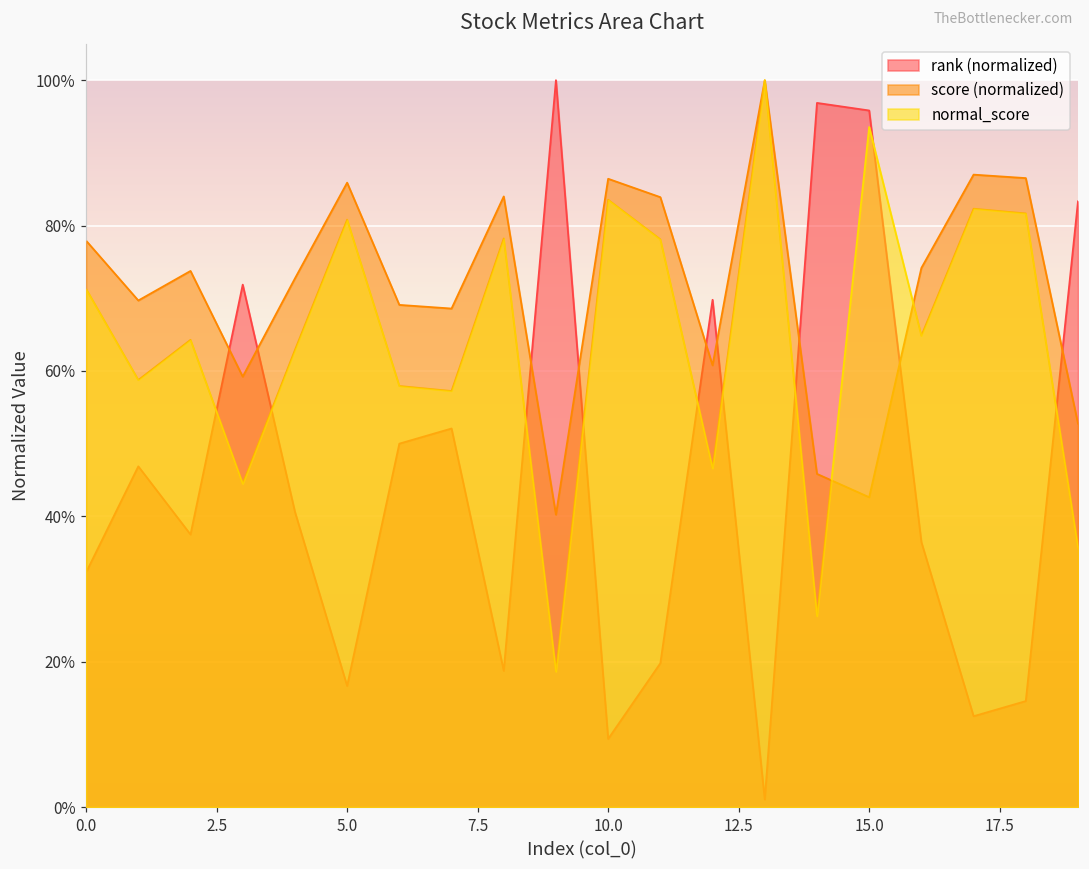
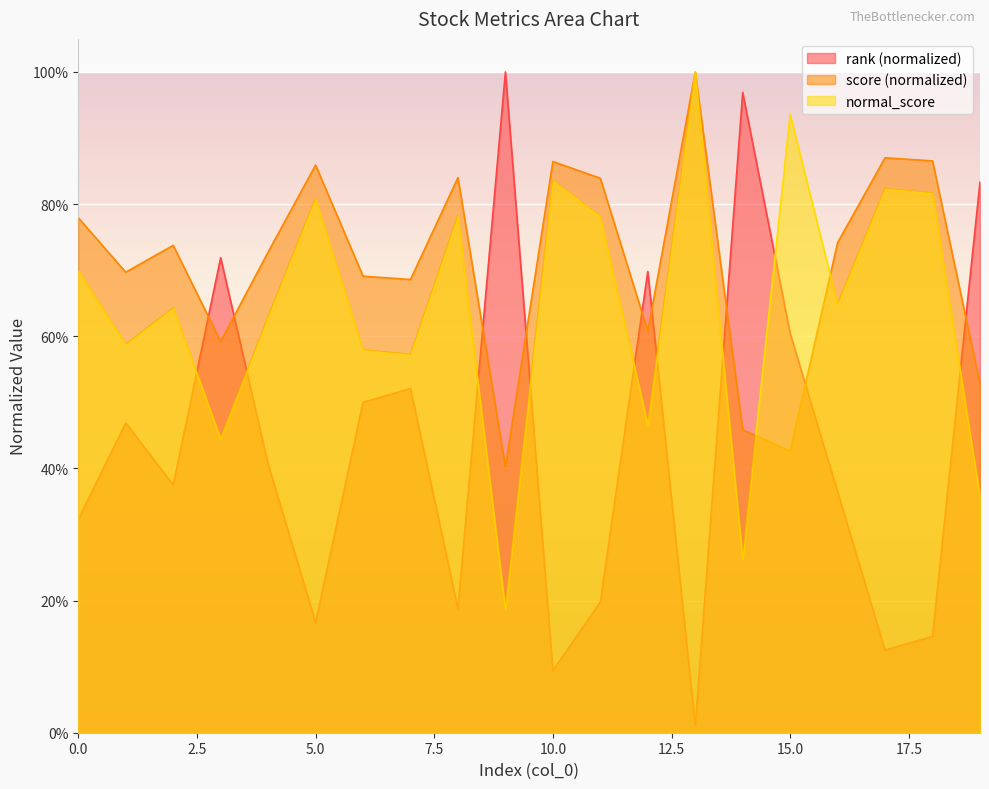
normal_score, 0.0: 71% -> 70%
rank (normalized), 15.0: 96% -> 60%
